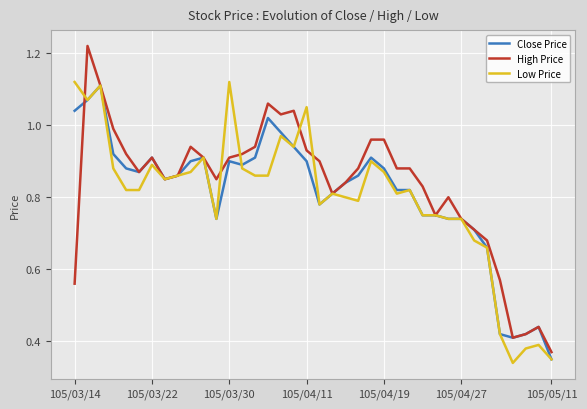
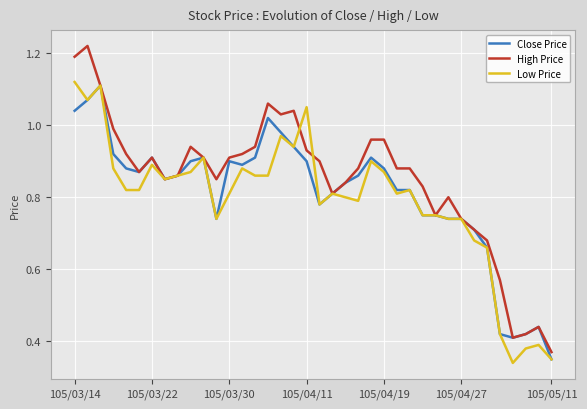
High Price, 105/03/14: 0.56 -> 1.19
Low Price, 105/03/30: 1.12 -> 0.81
